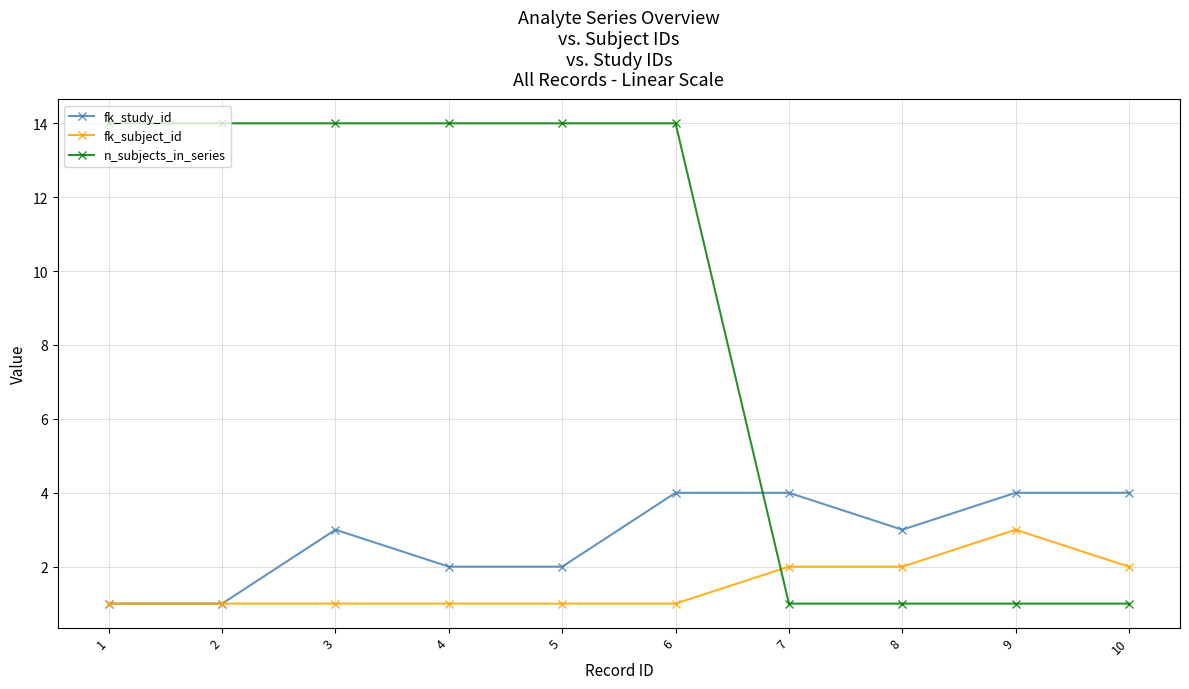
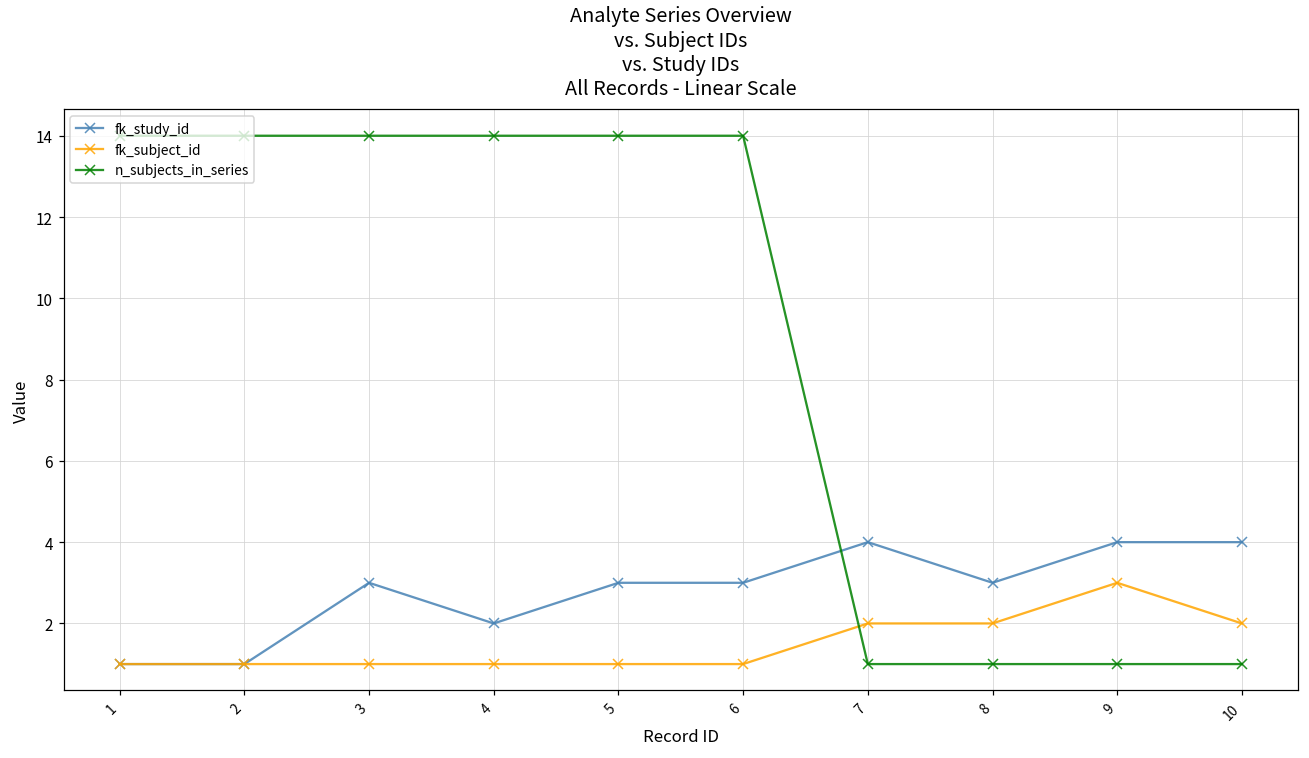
fk_study_id, 5: 2 -> 3
fk_study_id, 6: 4 -> 3
